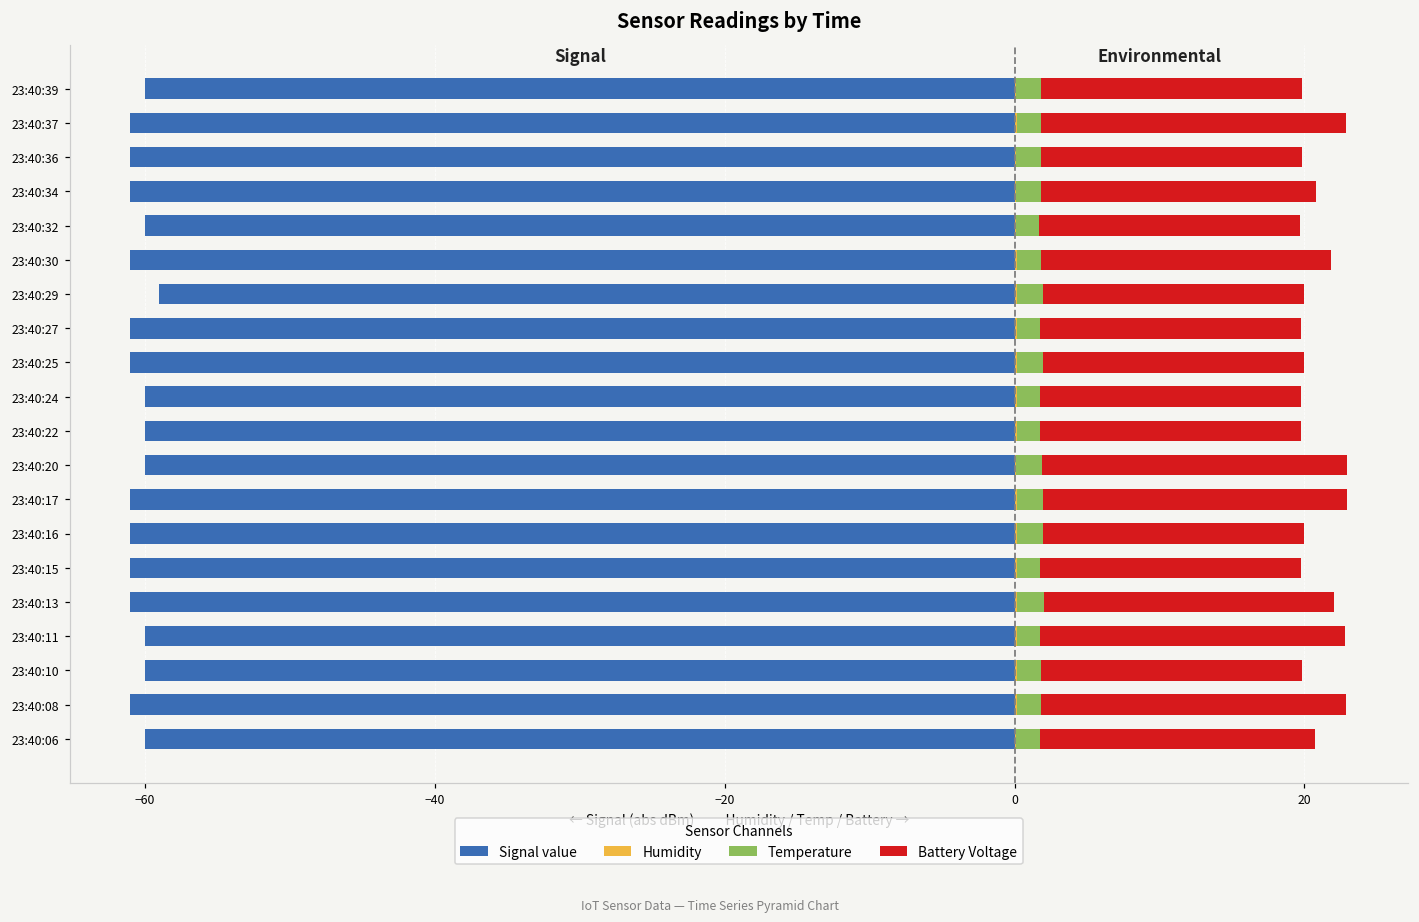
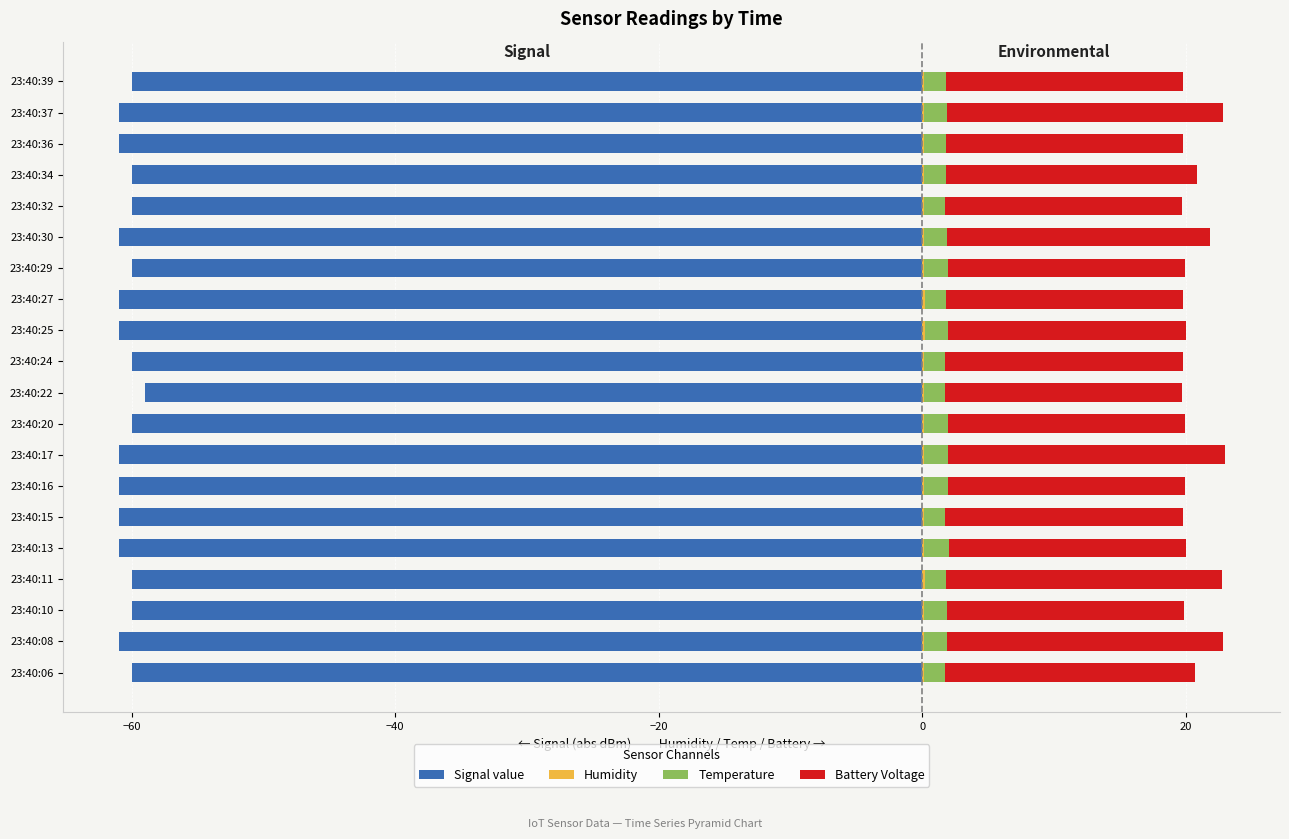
Signal value, 23:40:34: -61 -> -60
Signal value, 23:40:29: -59 -> -60
Signal value, 23:40:22: -60 -> -59
Battery Voltage, 23:40:20: 21.0 -> 18.0
Battery Voltage, 23:40:13: 20.0 -> 18.0
